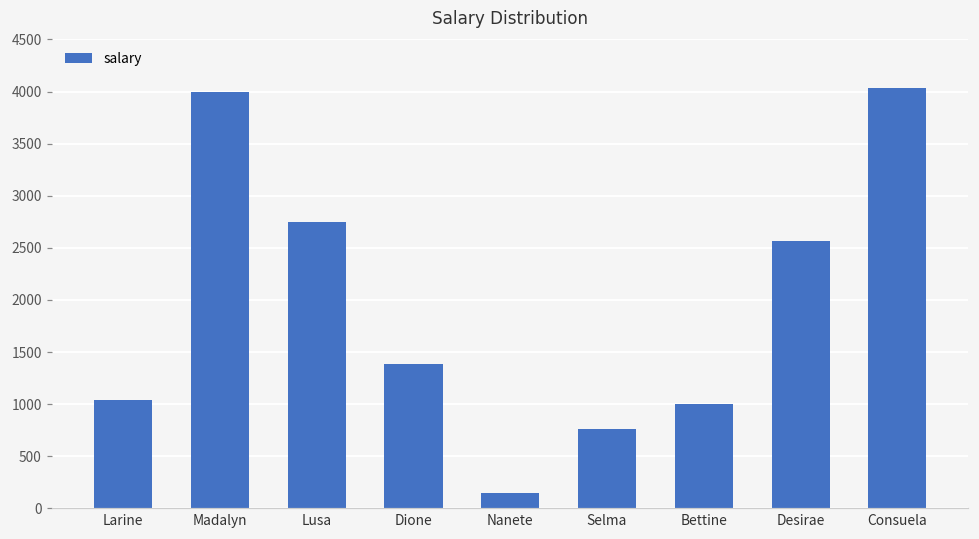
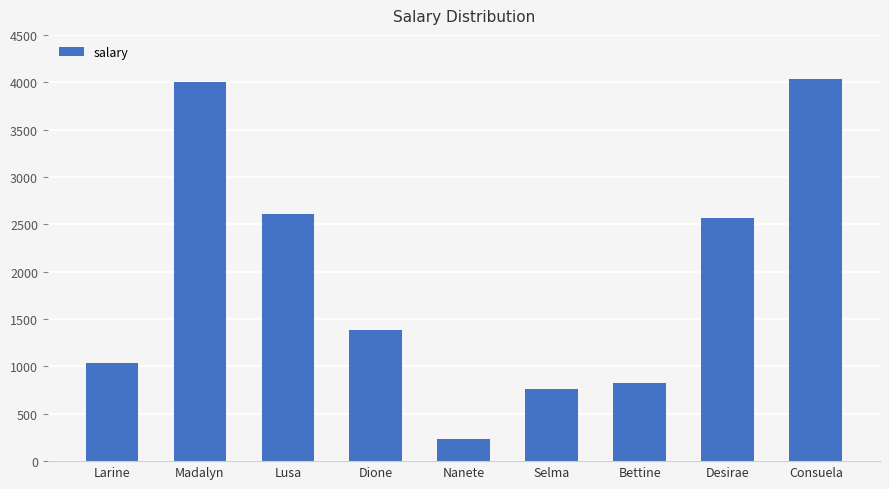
Lusa: 2700 -> 2600
Nanete: 100 -> 200
Bettine: 1000 -> 800
